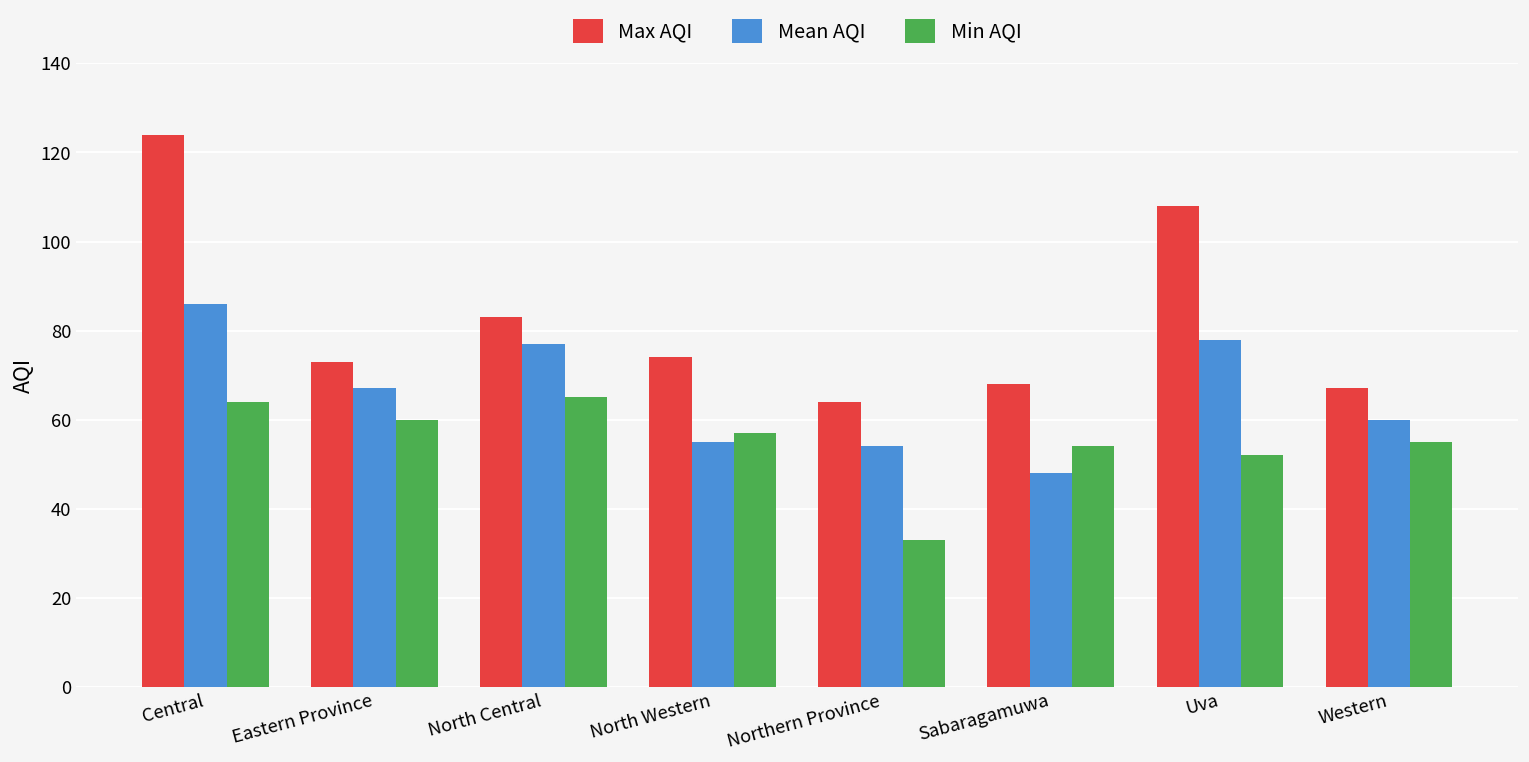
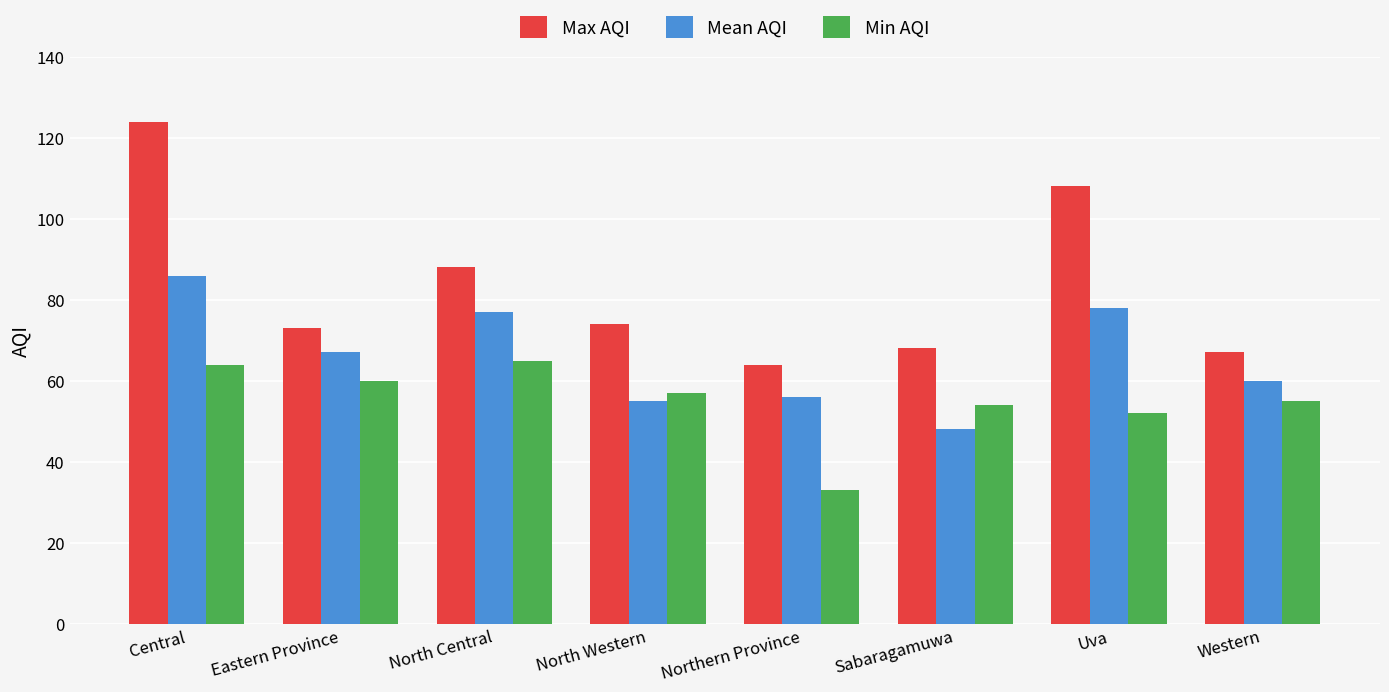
Max AQI, North Central: 83 -> 88
Mean AQI, Northern Province: 54 -> 56
